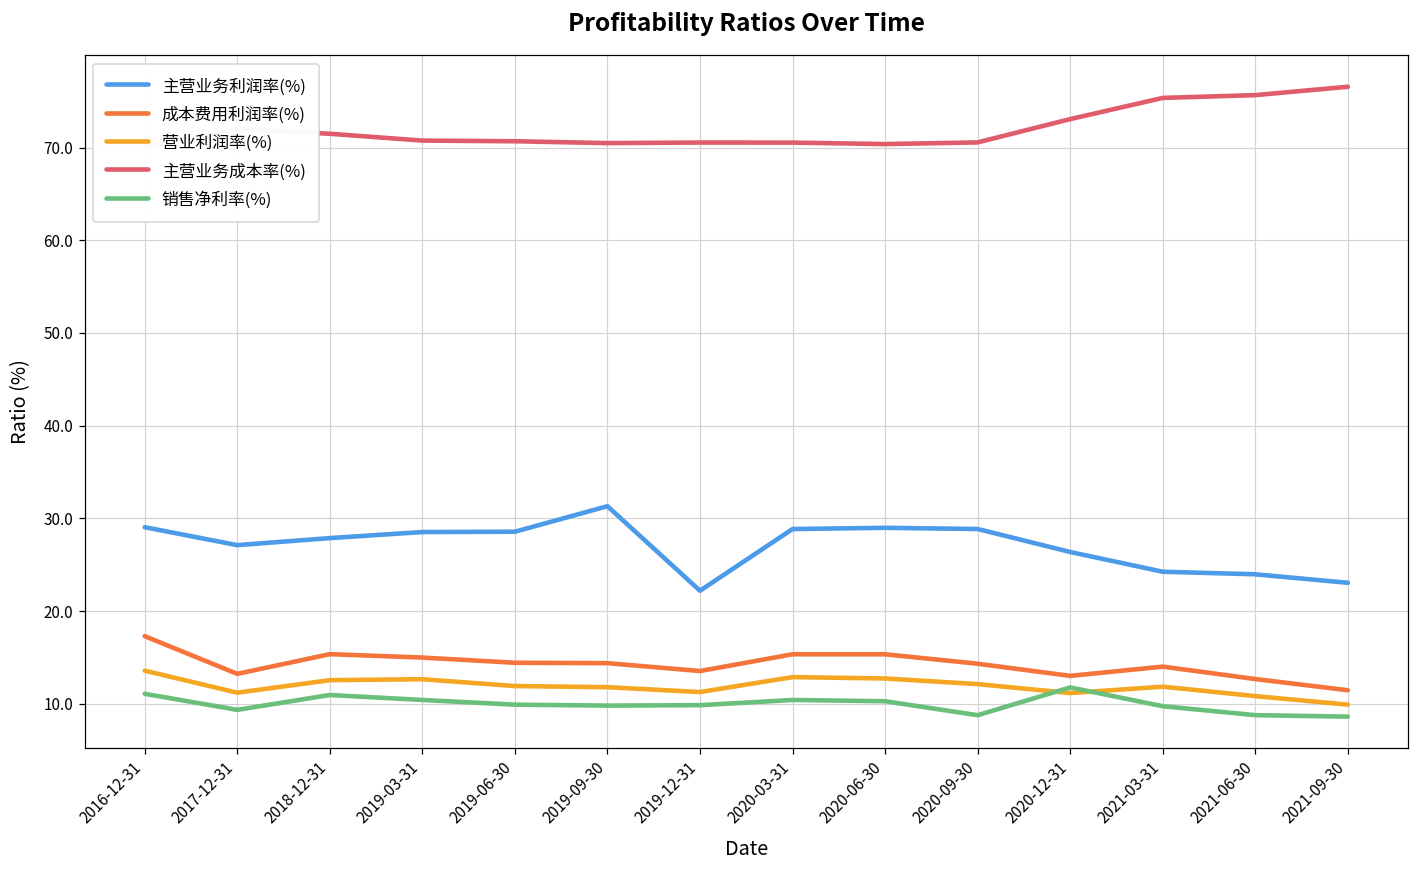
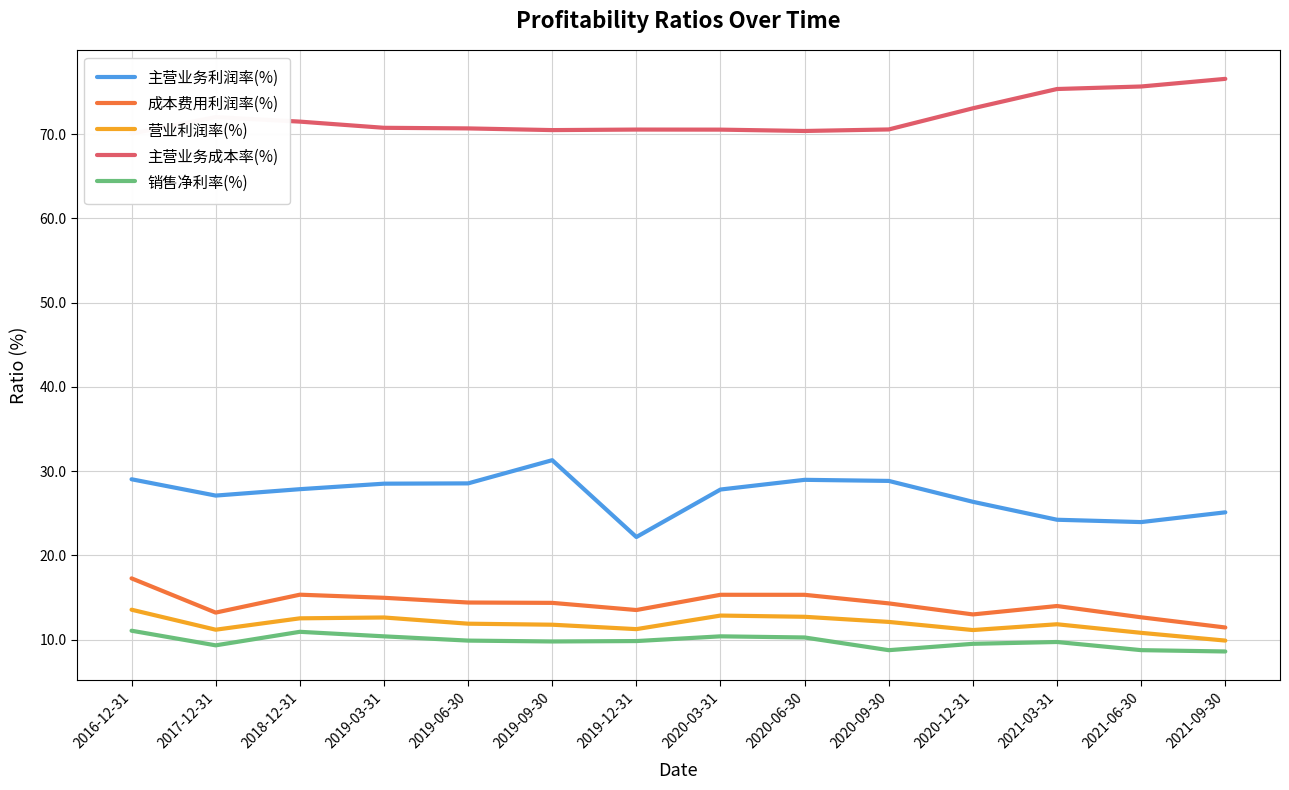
主营业务利润率(%), 2020-03-31: 29 -> 28
销售净利率(%), 2020-12-31: 12 -> 10
主营业务利润率(%), 2021-09-30: 23 -> 25
